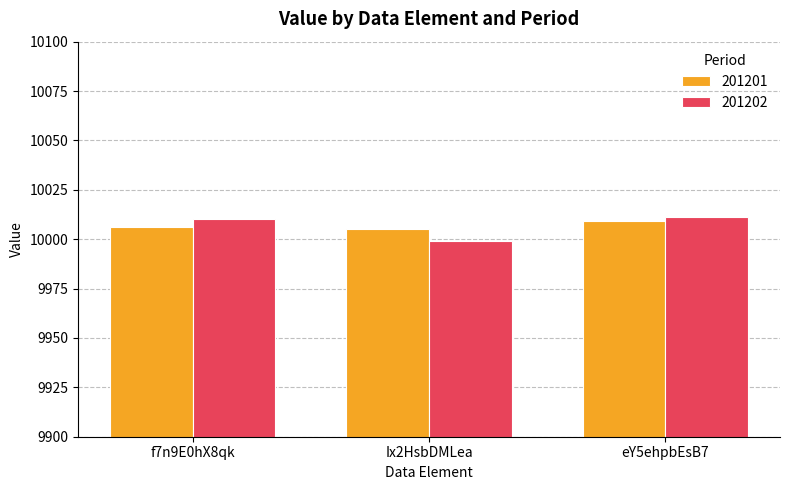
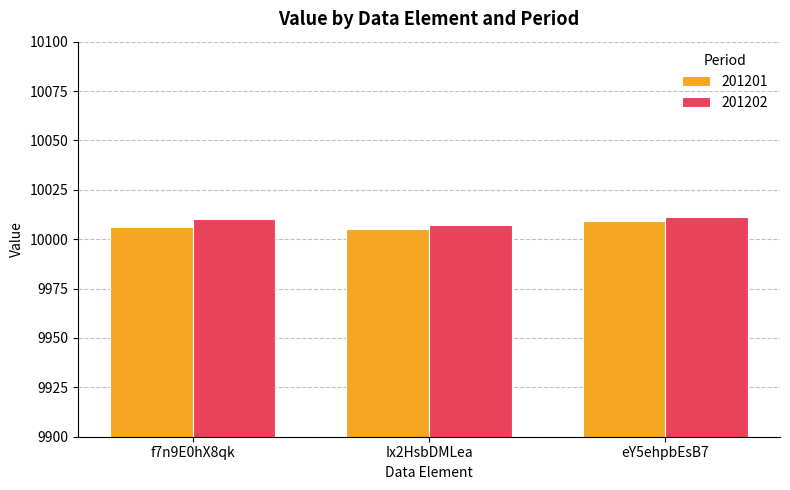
201202, Ix2HsbDMLea: 9999 -> 10007
